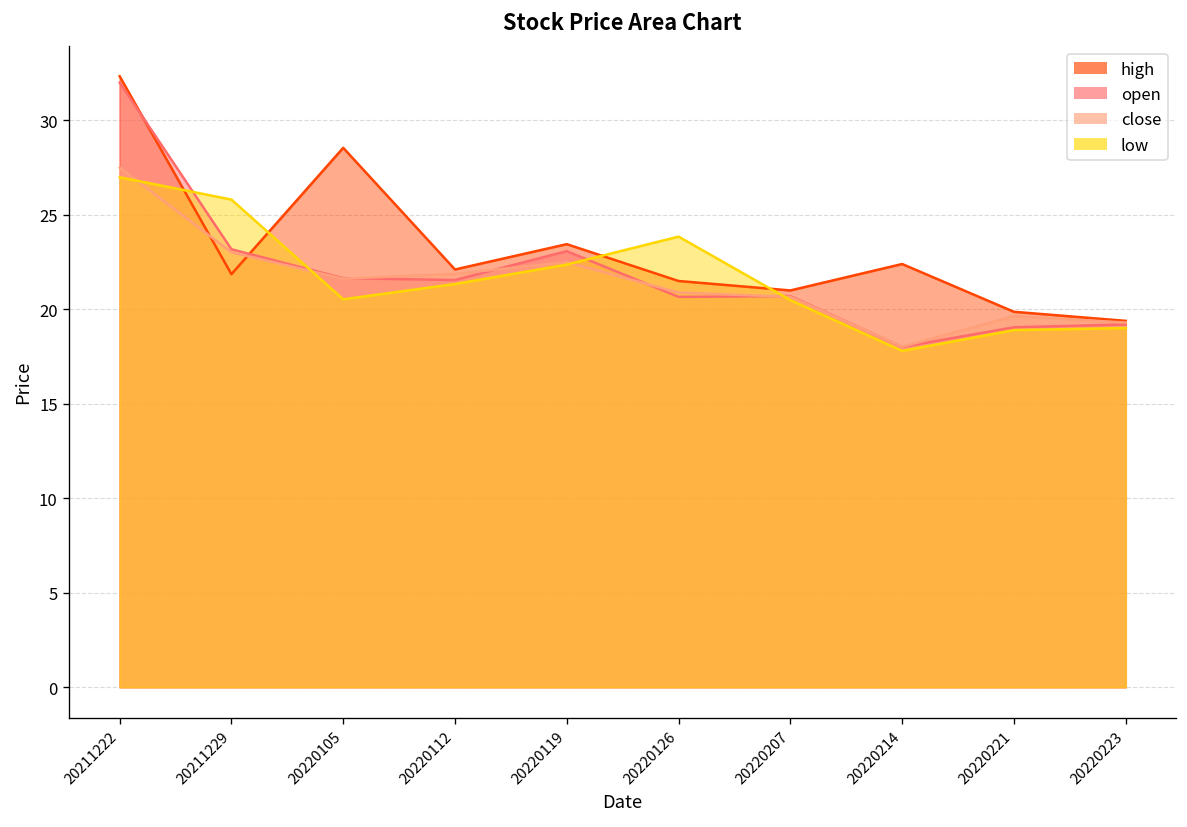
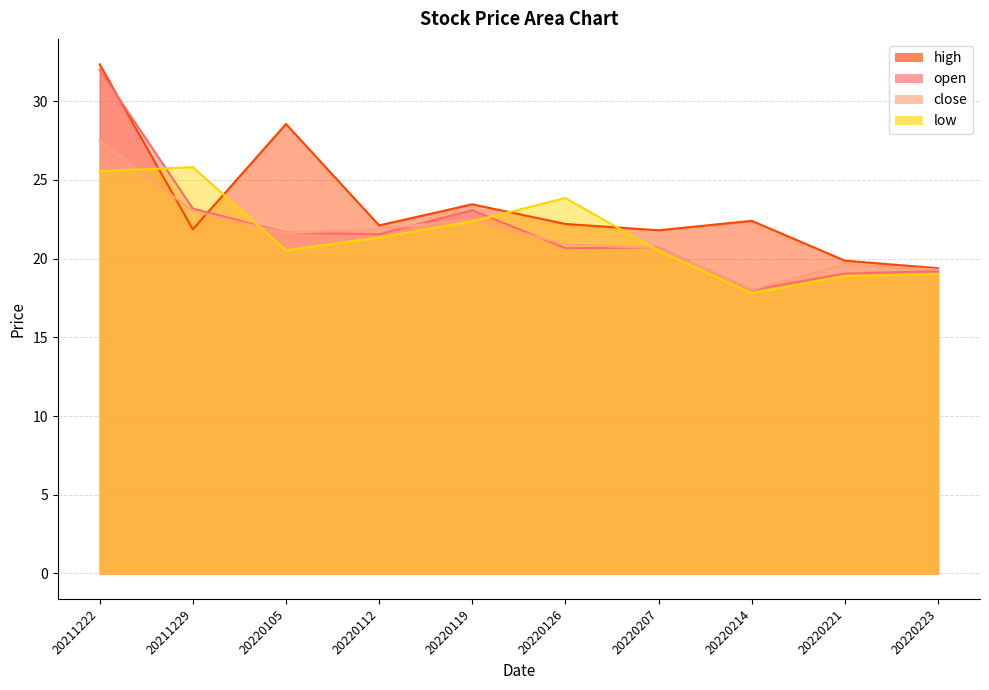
low, 20211222: 27.0 -> 25.6
high, 20220126: 21.5 -> 22.2
high, 20220207: 21.0 -> 21.8
